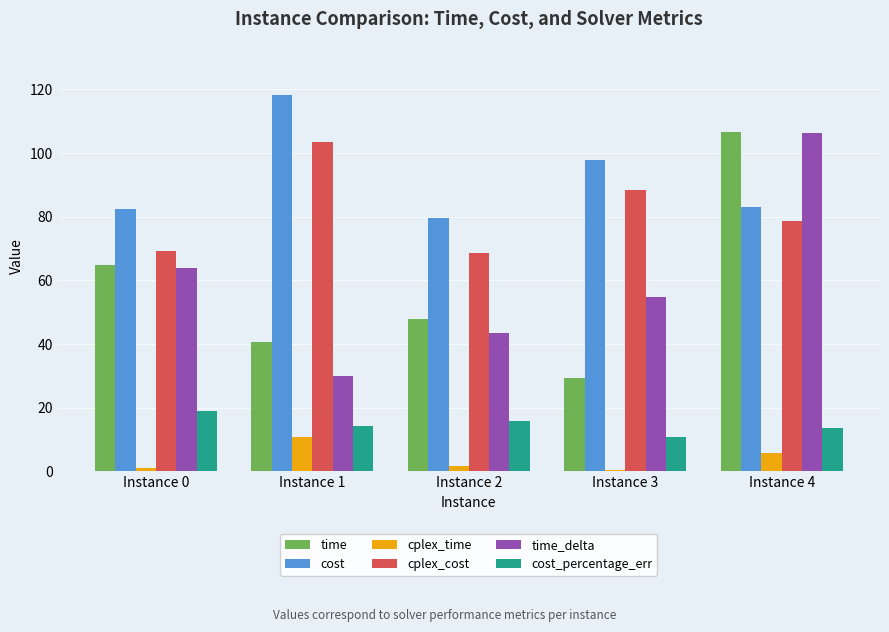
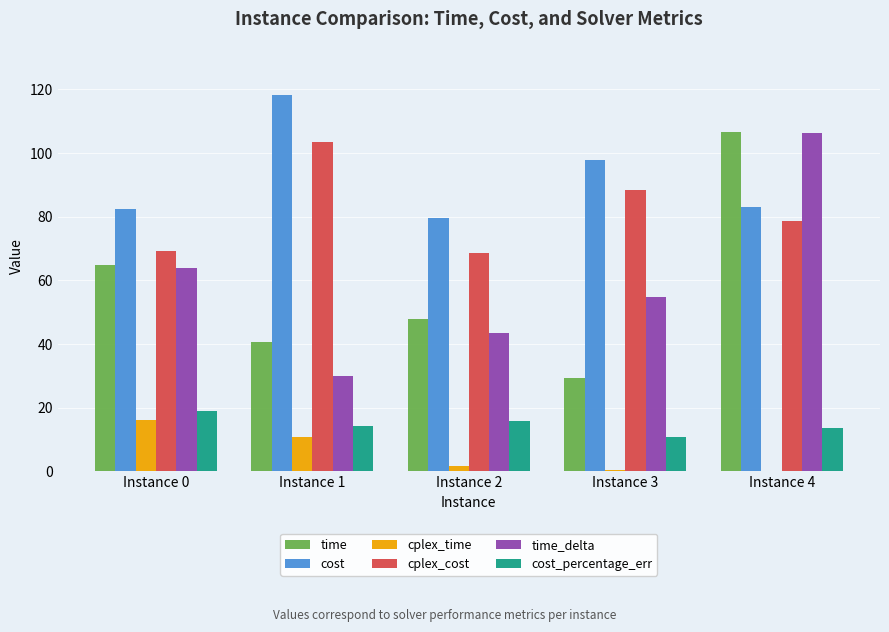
cplex_time, Instance 0: 1 -> 16
cplex_time, Instance 4: 6 -> 0
